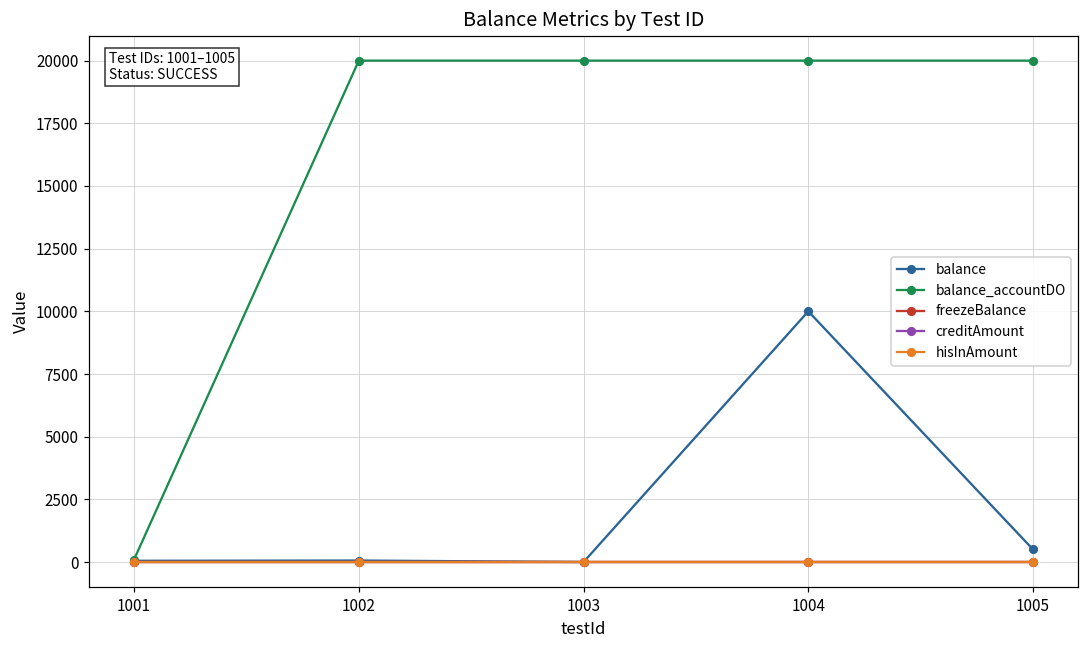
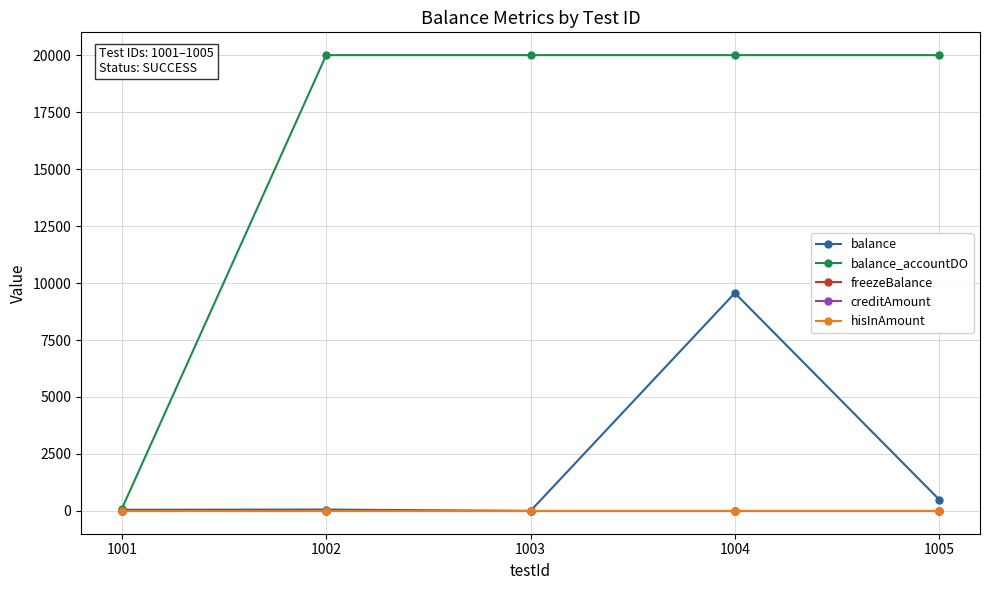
balance, 1004: 10000 -> 9600
